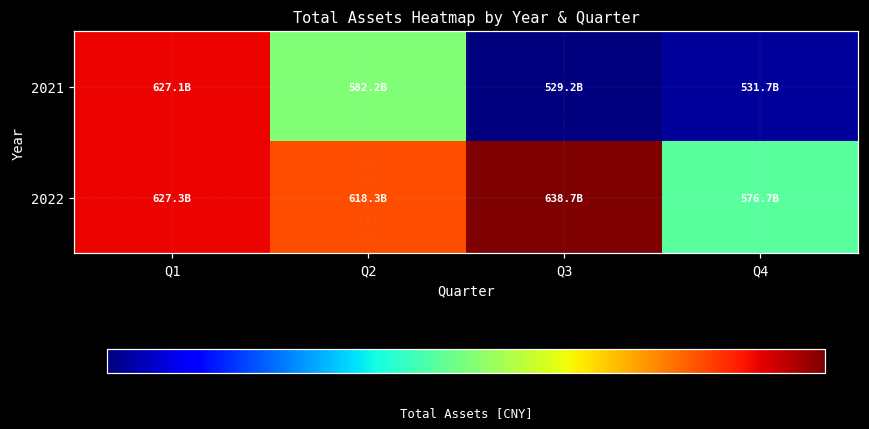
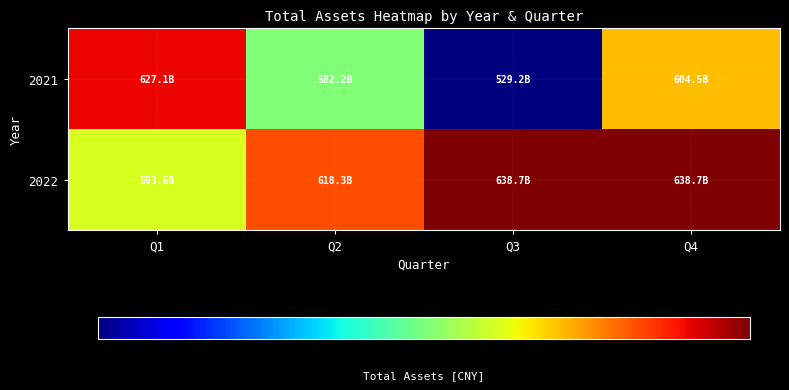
2021, Q4: 531.7B -> 604.5B
2022, Q1: 627.3B -> 593.6B
2022, Q4: 576.7B -> 638.7B
